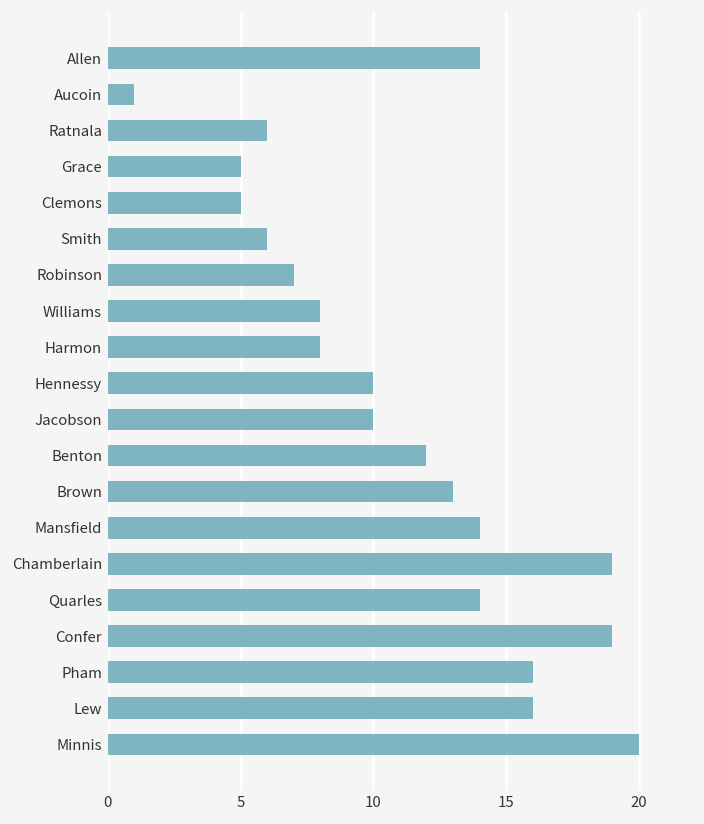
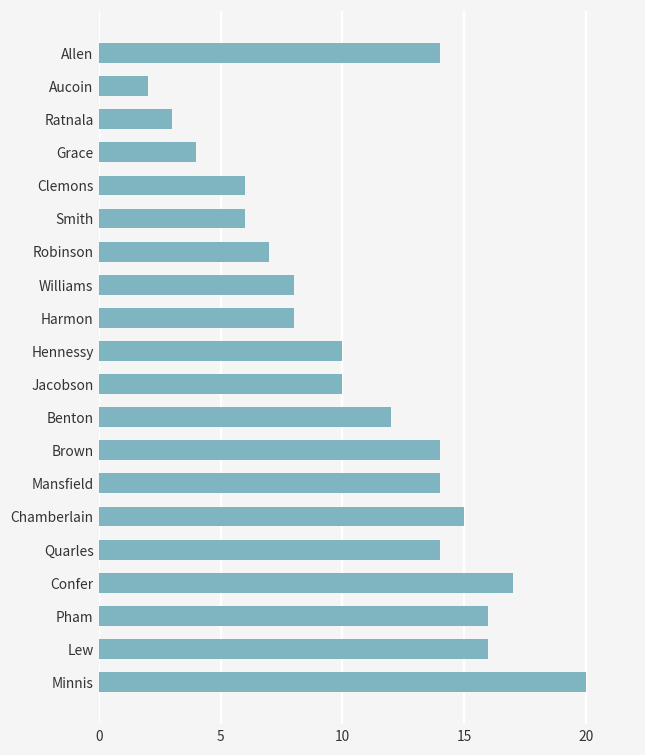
Aucoin: 1 -> 2
Ratnala: 6 -> 3
Grace: 5 -> 4
Clemons: 5 -> 6
Brown: 13 -> 14
Chamberlain: 19 -> 15
Confer: 19 -> 17
